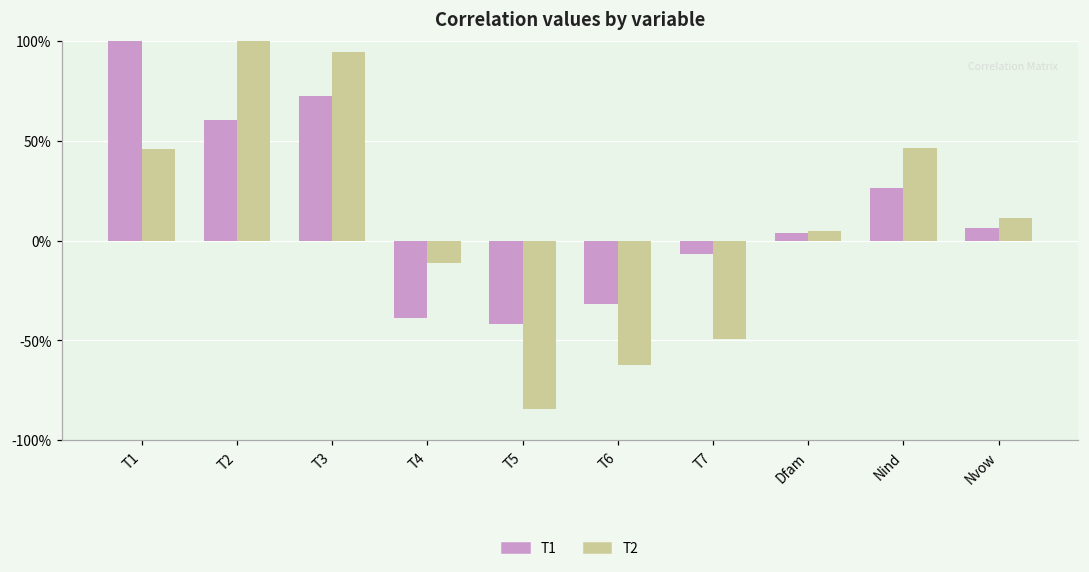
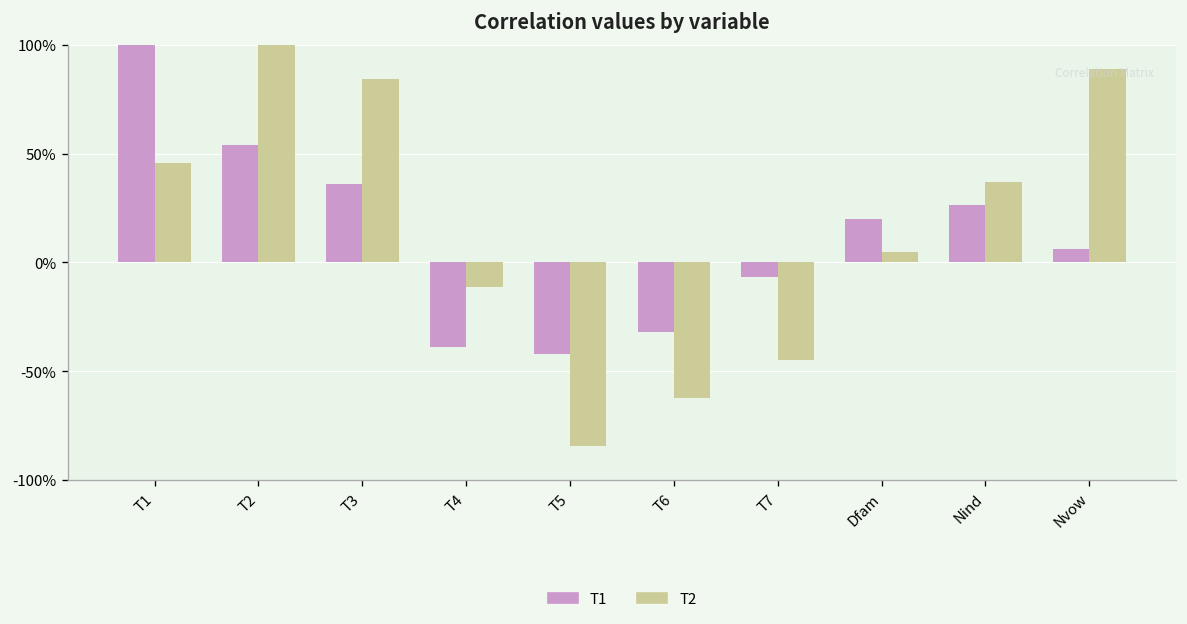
T1, T2: 60% -> 54%
T1, T3: 73% -> 36%
T2, T3: 95% -> 84%
T2, T7: -49% -> -45%
T1, Dfam: 4% -> 20%
T2, Nind: 46% -> 37%
T2, Nvow: 11% -> 89%
